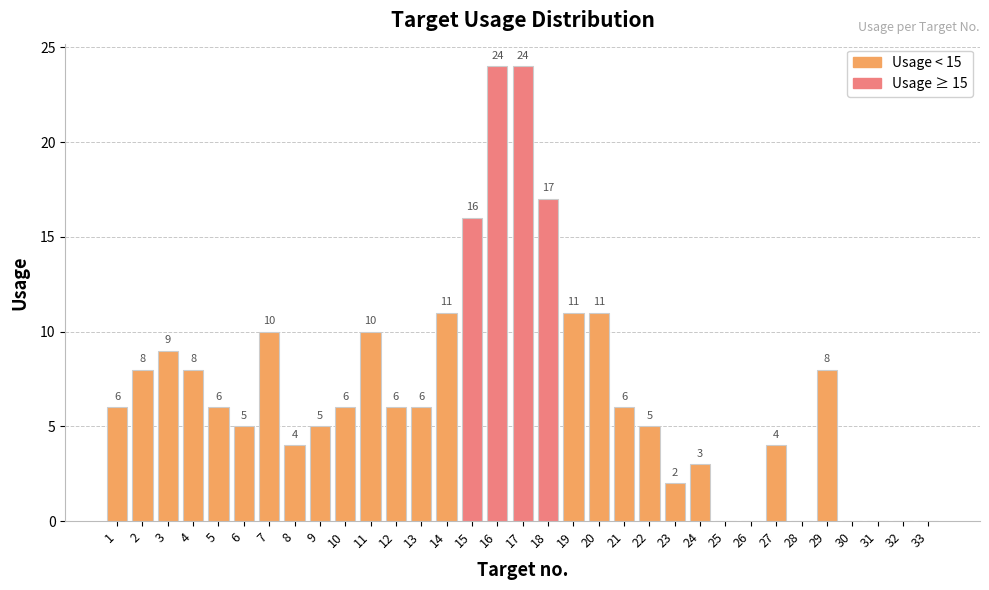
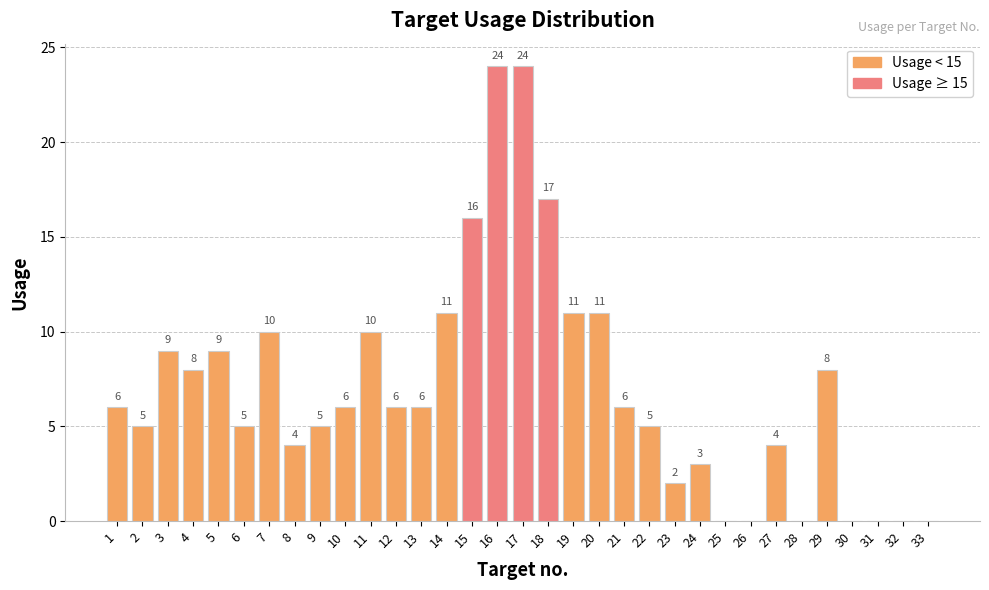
2: 8 -> 5
5: 6 -> 9
